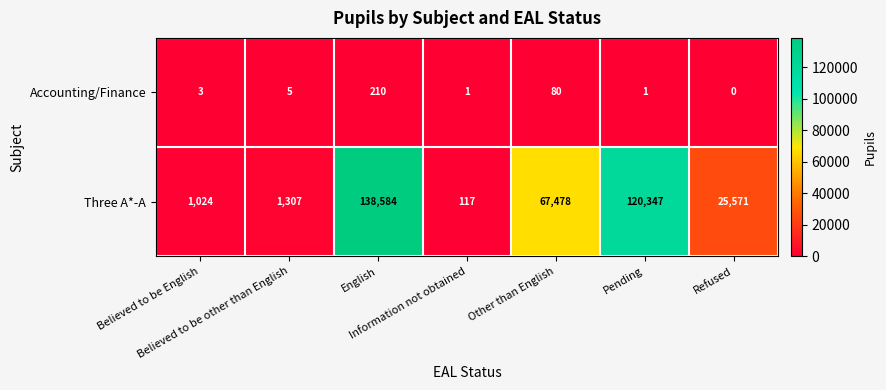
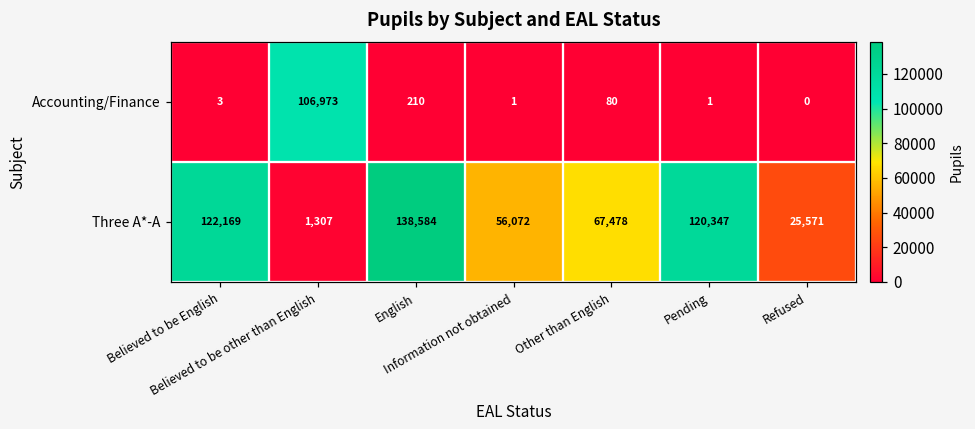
Accounting/Finance, Believed to be other than English: 5 -> 106,973
Three A*-A, Believed to be English: 1,024 -> 122,169
Three A*-A, Information not obtained: 117 -> 56,072
